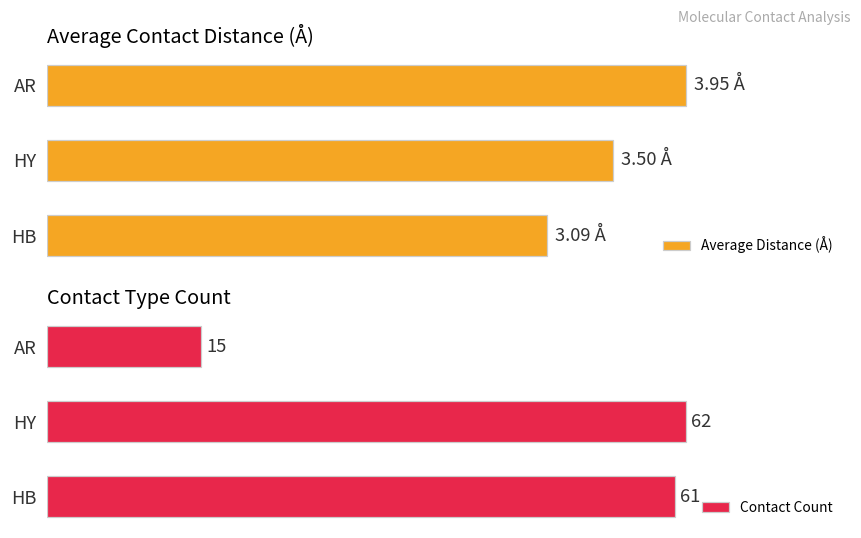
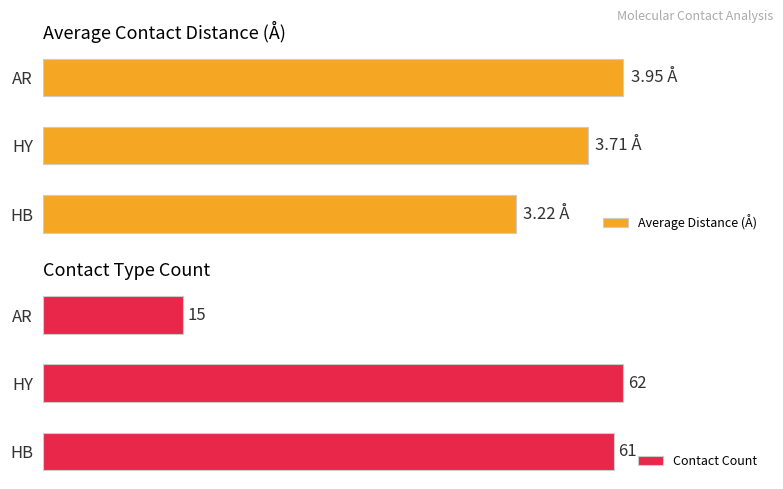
Average Contact Distance (Å), HY: 3.50 -> 3.71
Average Contact Distance (Å), HB: 3.09 -> 3.22
